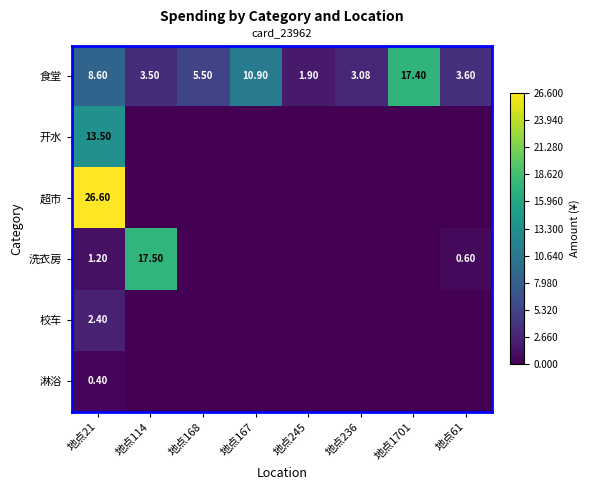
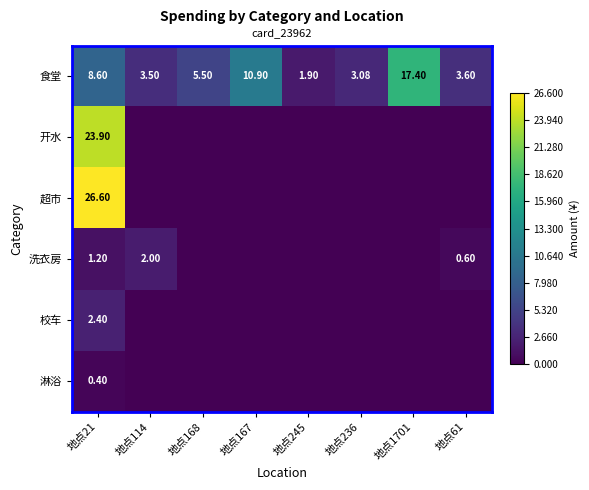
开水, 地点21: 13.50 -> 23.90
洗衣房, 地点114: 17.50 -> 2.00
